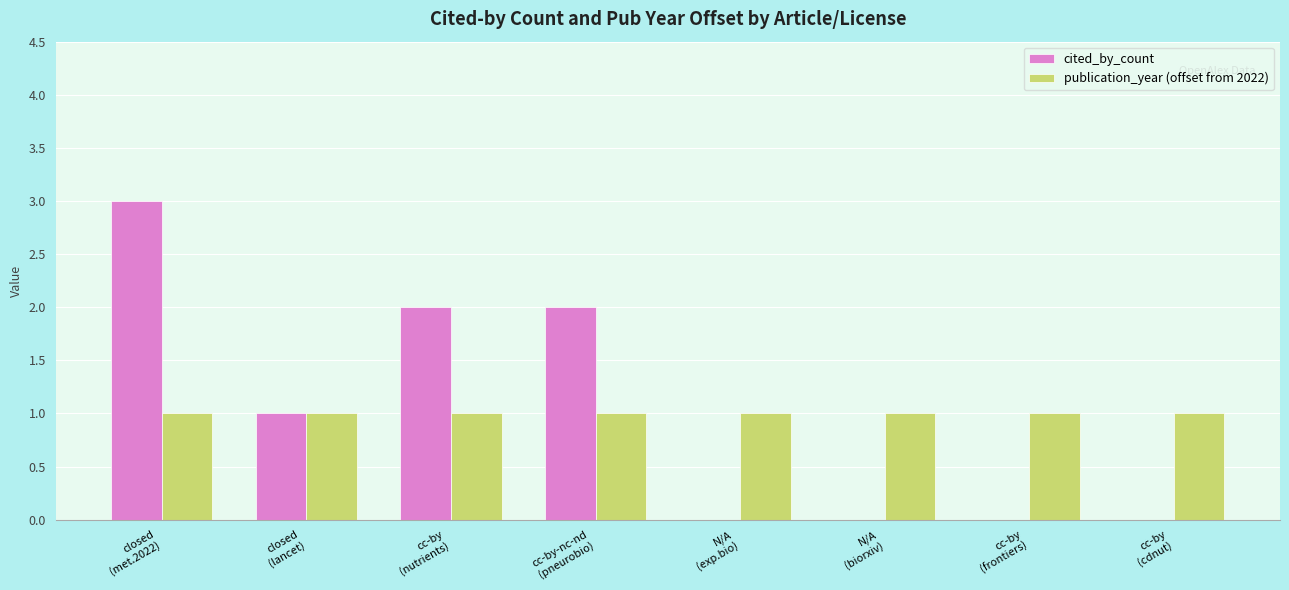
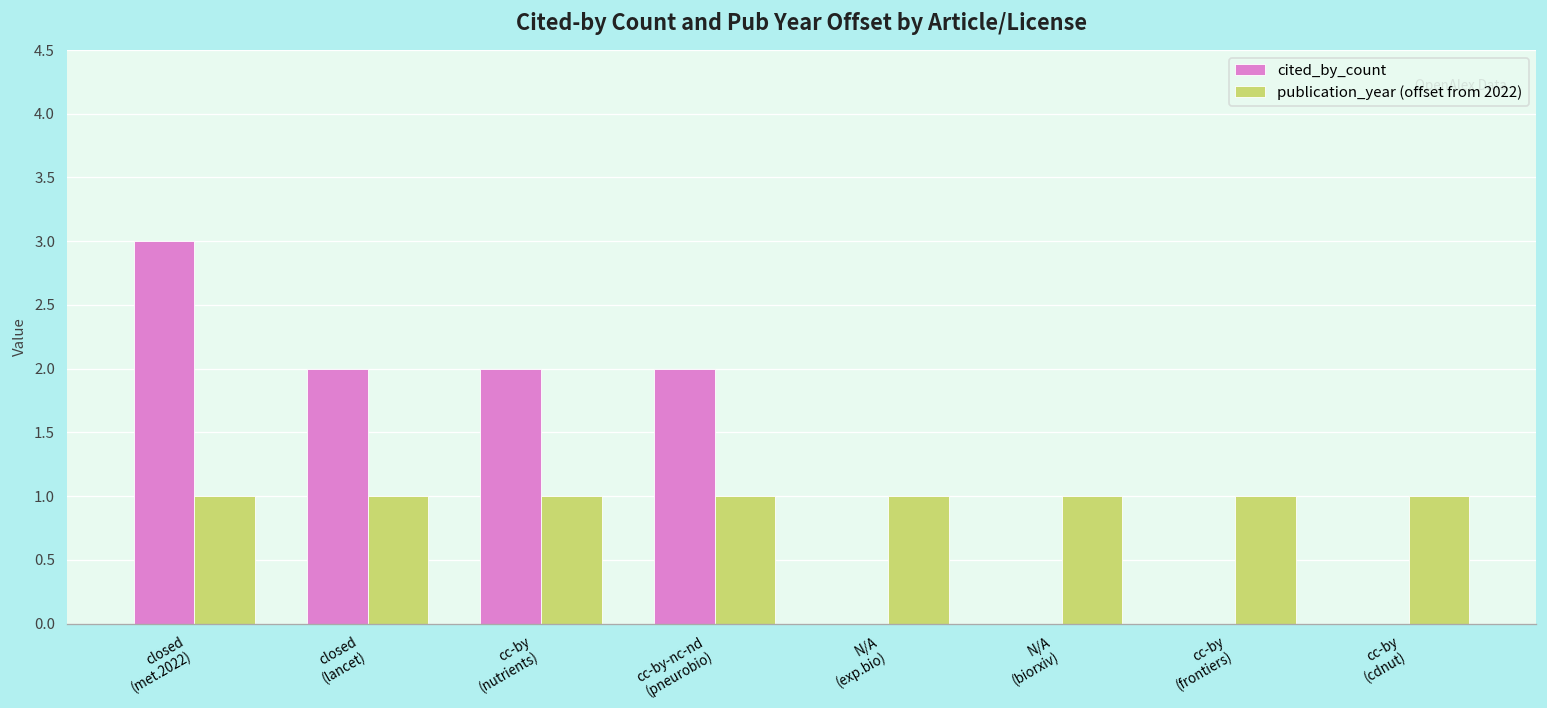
cited_by_count, closed (lancet): 1 -> 2
